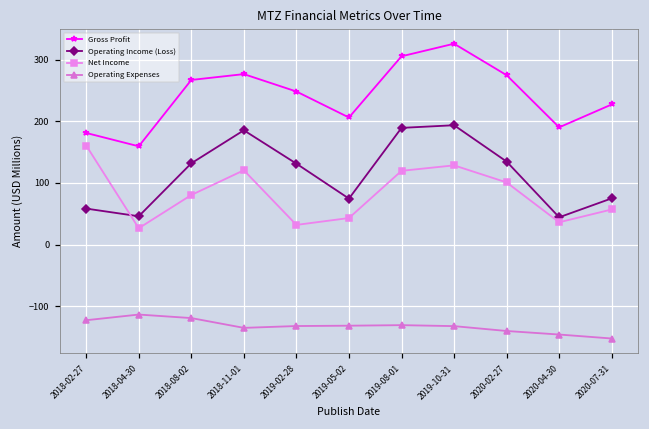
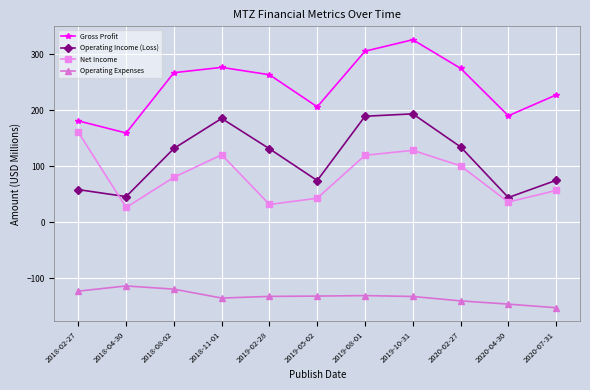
Gross Profit, 2019-02-28: 250 -> 260
